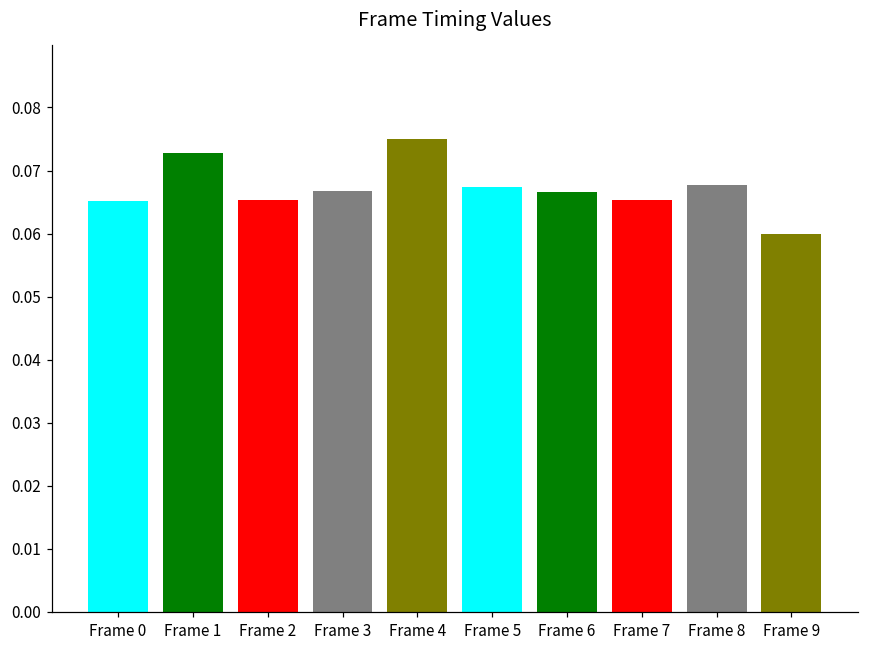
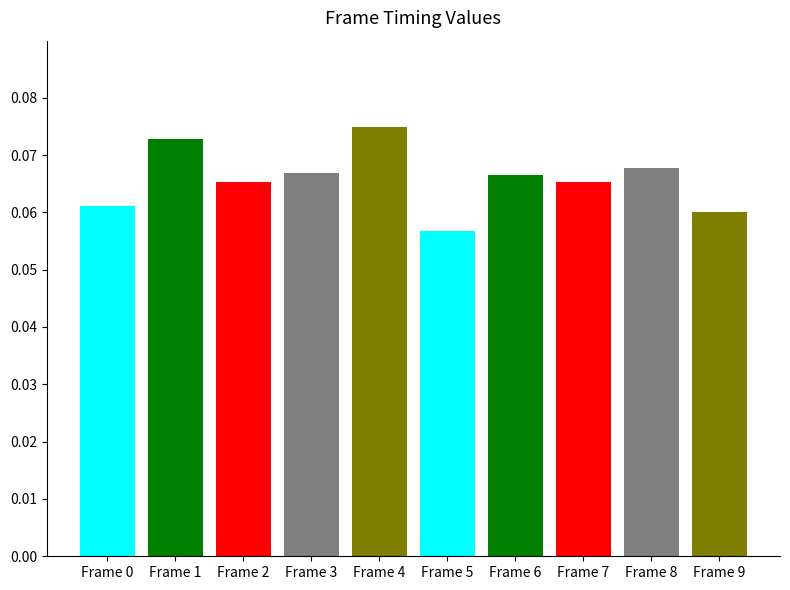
Frame 0: 0.065 -> 0.061
Frame 5: 0.067 -> 0.057
